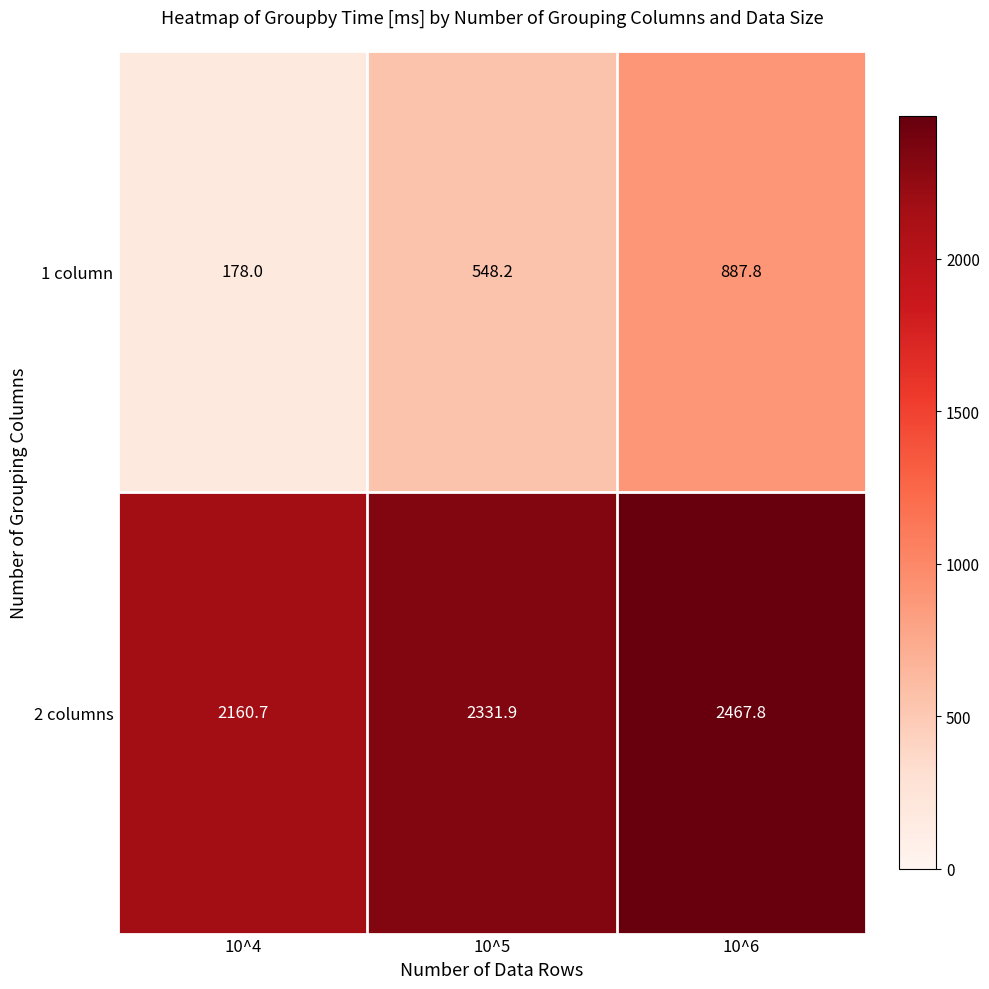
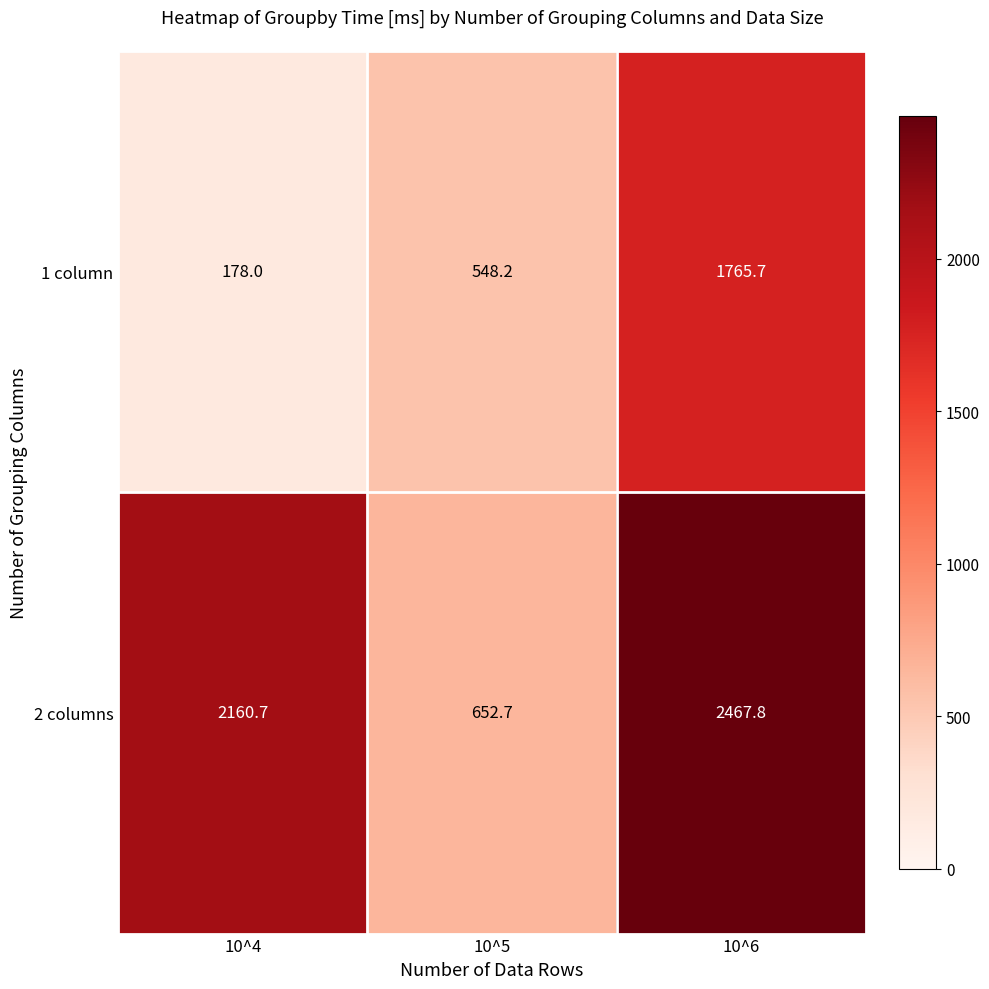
1 column, 10^6: 887.8 -> 1765.7
2 columns, 10^5: 2331.9 -> 652.7
